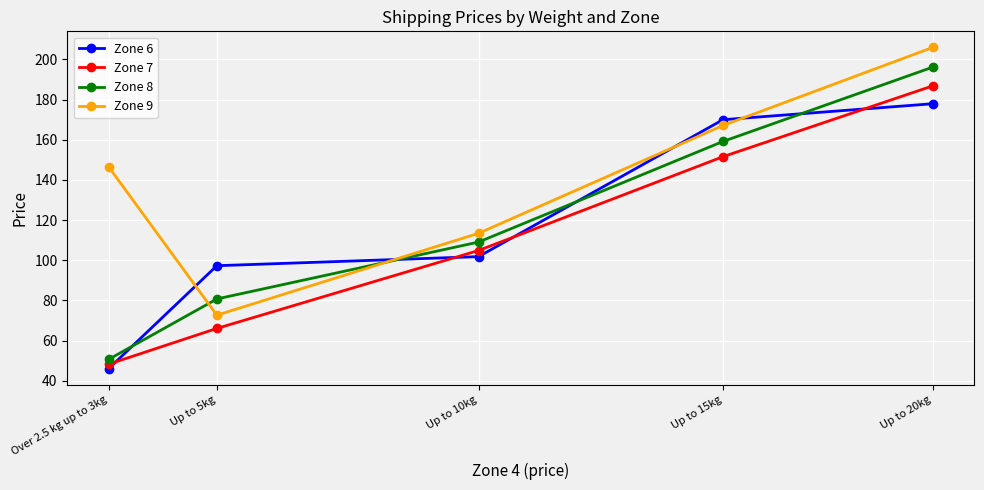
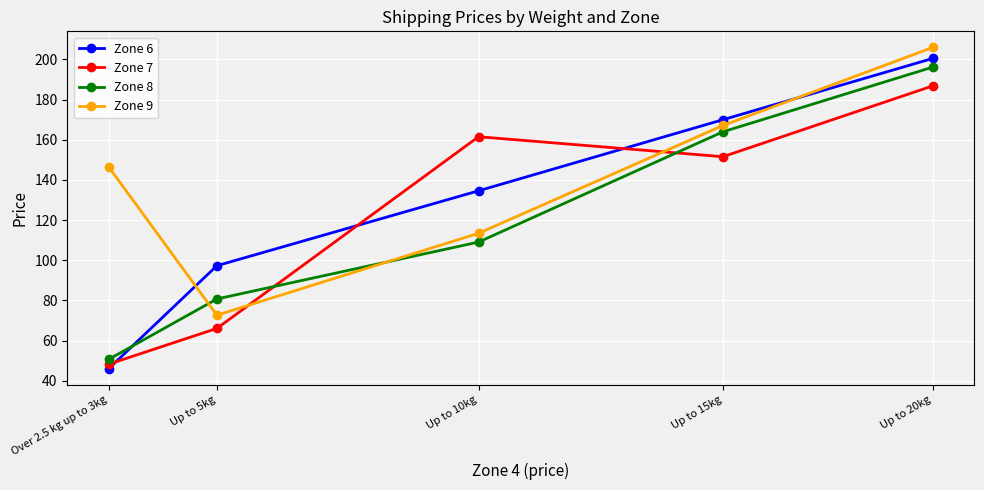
Zone 6, Up to 10kg: 102 -> 135
Zone 7, Up to 10kg: 105 -> 161
Zone 8, Up to 15kg: 159 -> 164
Zone 6, Up to 20kg: 178 -> 200
